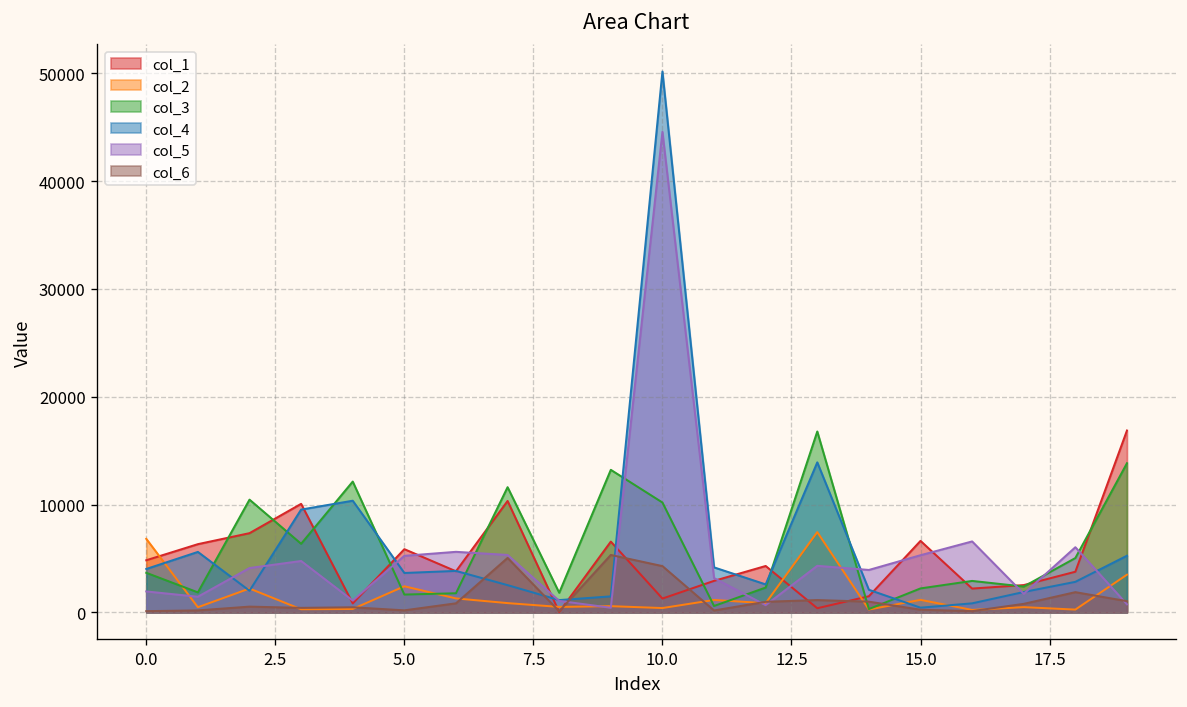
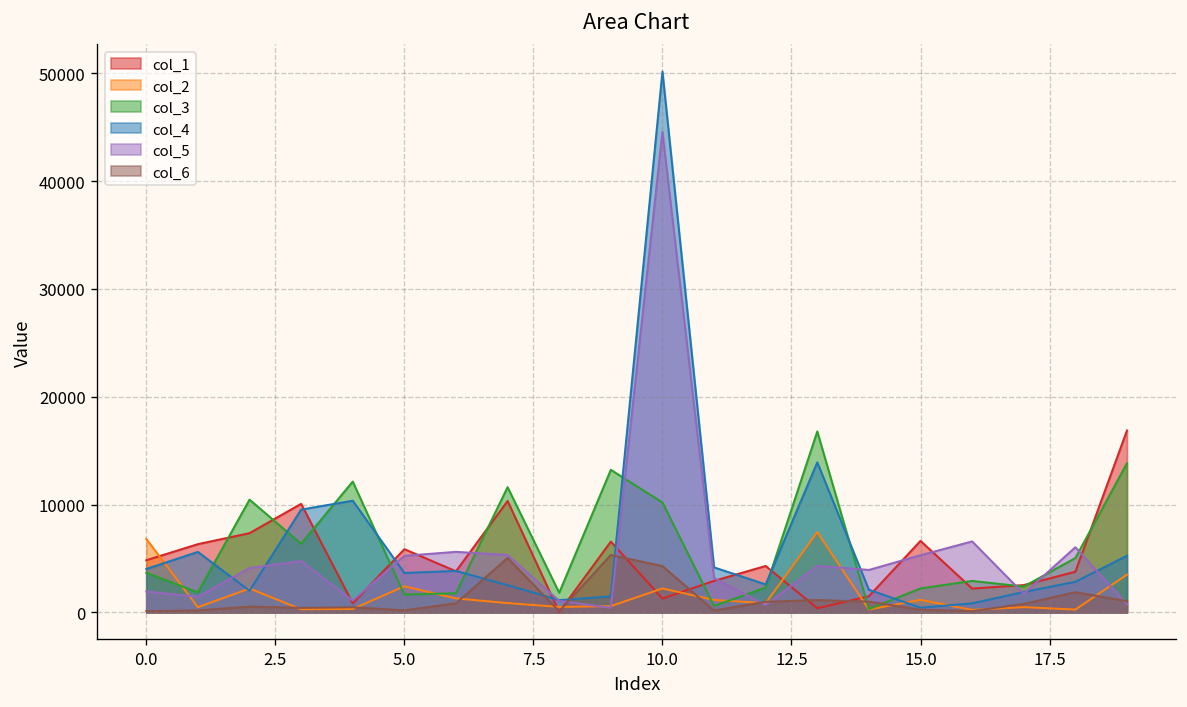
col_2, 10.0: 0 -> 2000
